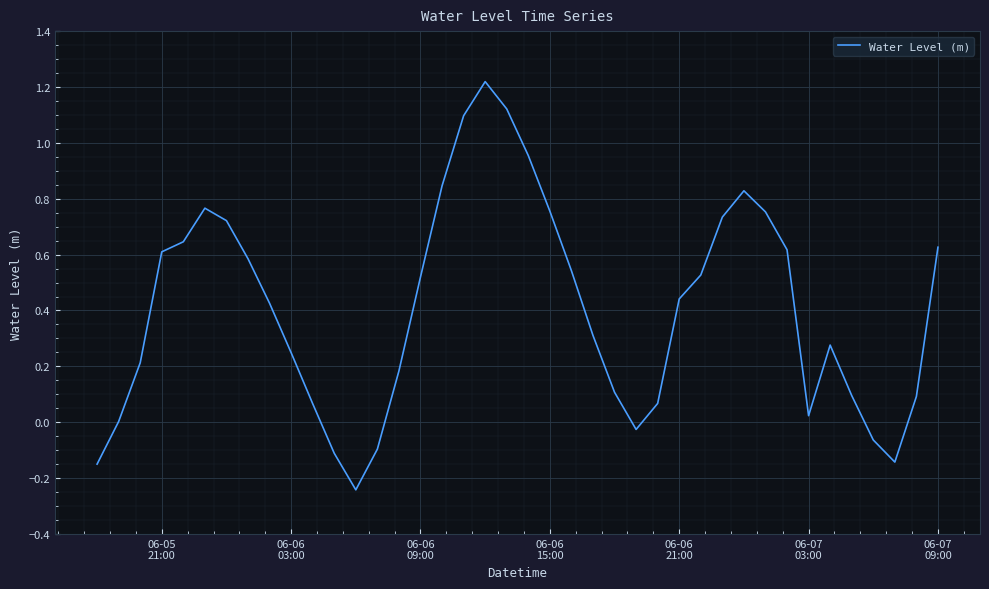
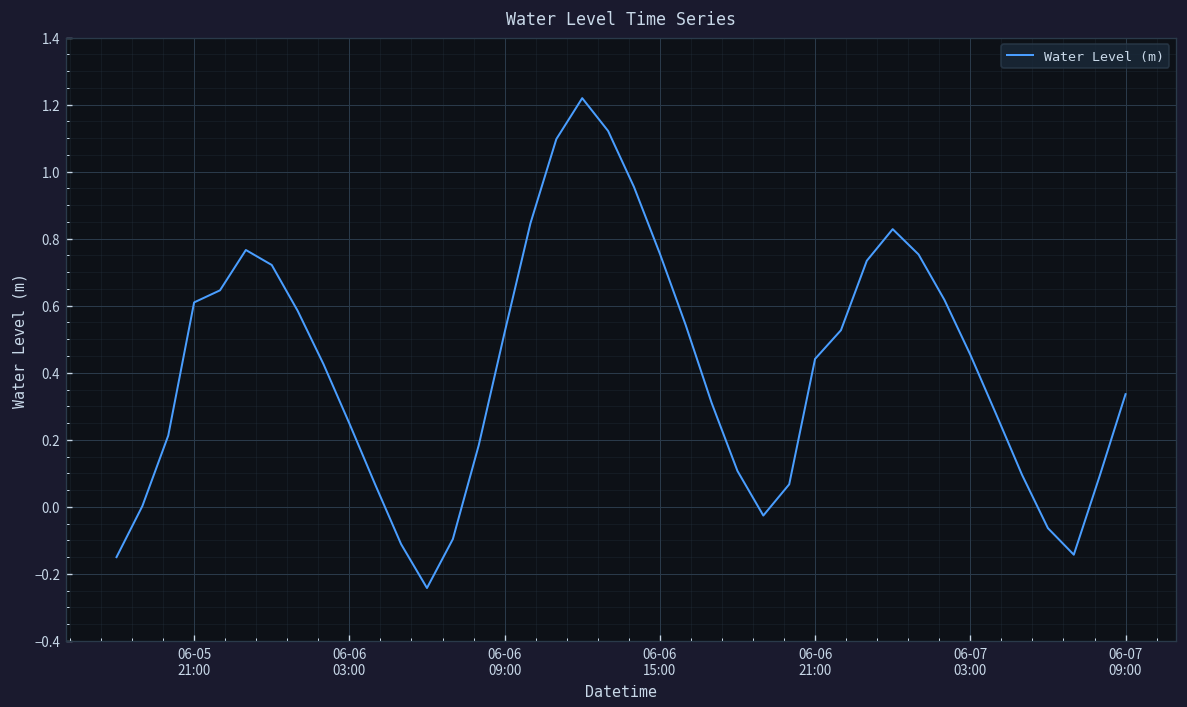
06-07 03:00: 0.02 -> 0.45
06-07 09:00: 0.63 -> 0.34
